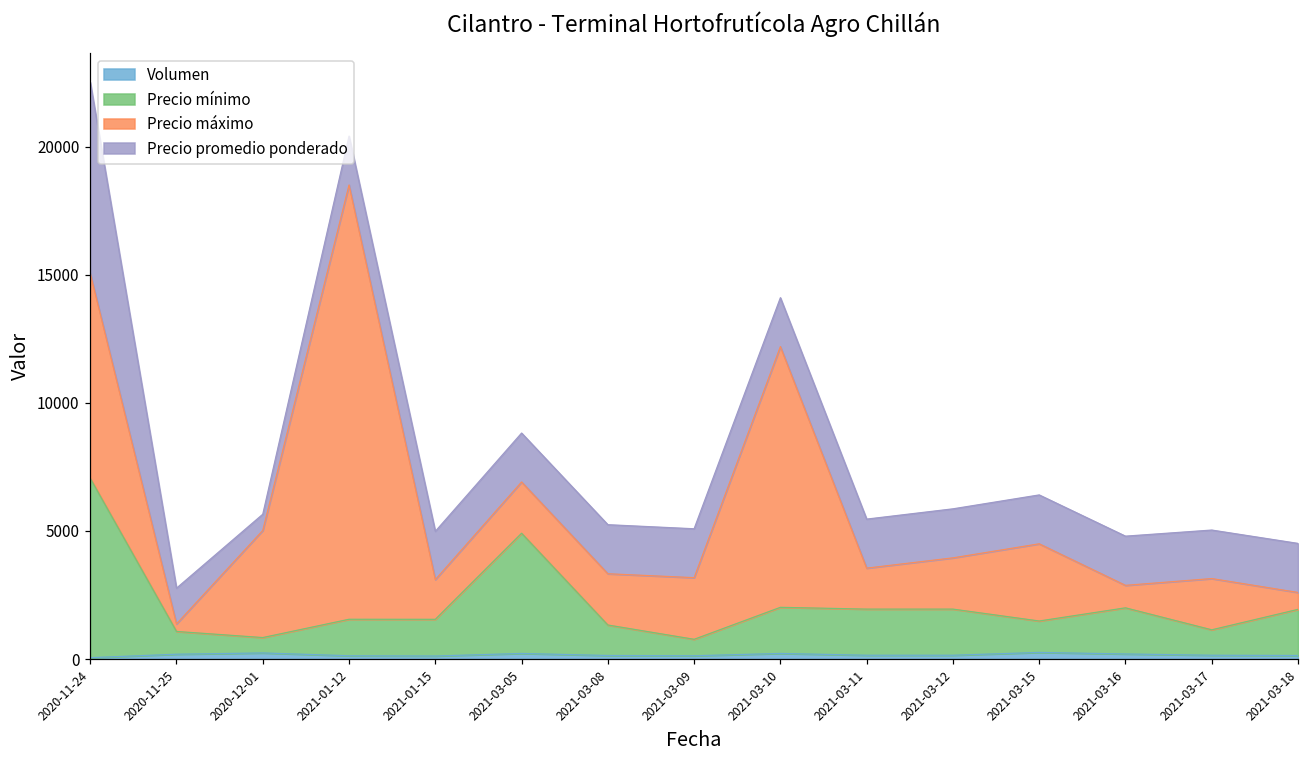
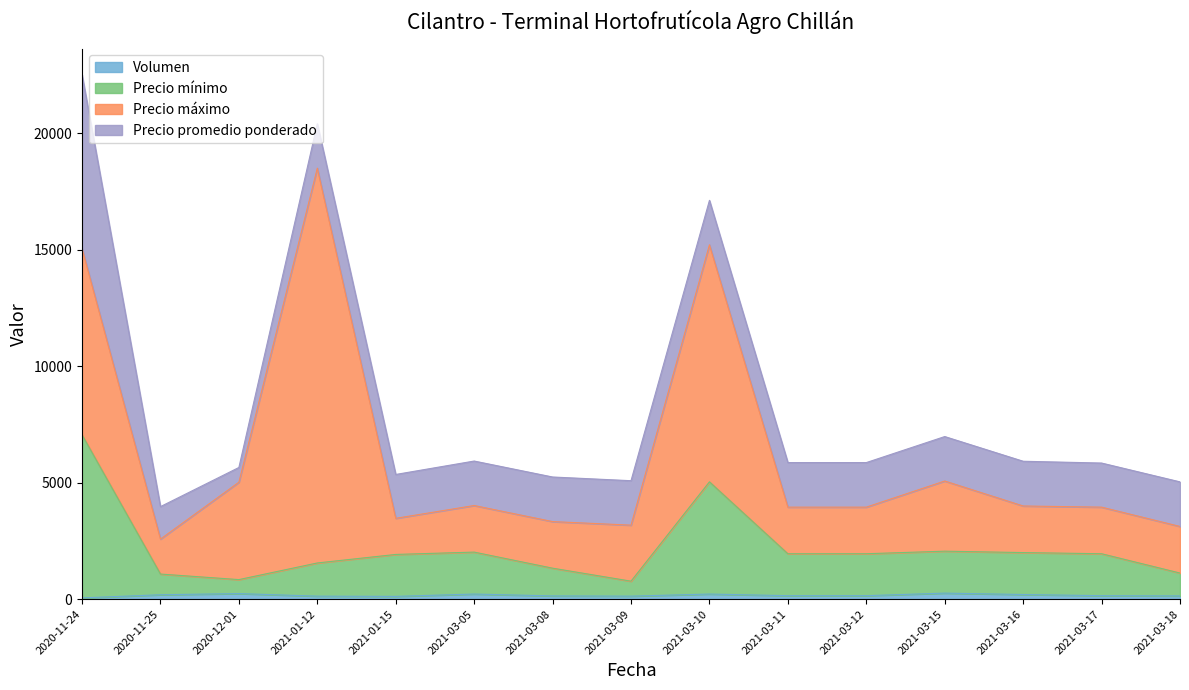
Precio máximo, 2020-11-25: 300 -> 1500
Precio mínimo, 2021-01-15: 1400 -> 1800
Precio mínimo, 2021-03-05: 4700 -> 1800
Precio mínimo, 2021-03-10: 1800 -> 4800
Precio máximo, 2021-03-11: 1600 -> 2000
Precio mínimo, 2021-03-15: 1200 -> 1800
Precio máximo, 2021-03-16: 900 -> 2000
Precio mínimo, 2021-03-17: 1000 -> 1800
Precio mínimo, 2021-03-18: 1800 -> 1000
Precio máximo, 2021-03-18: 700 -> 2000
